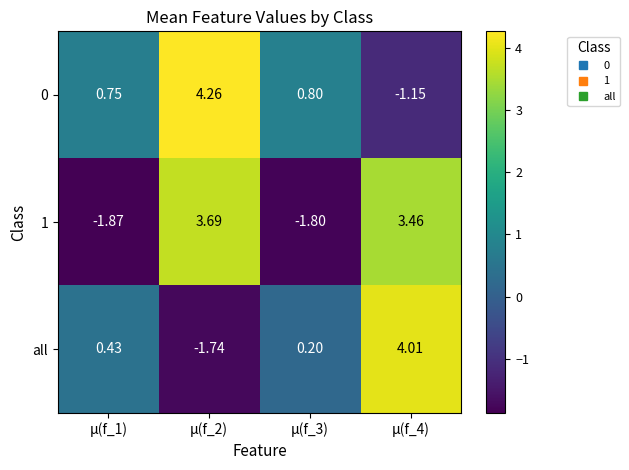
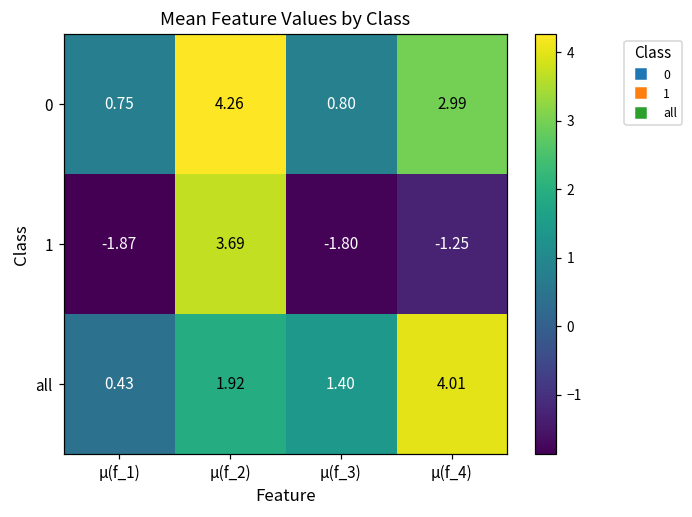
0, μ(f_4): -1.15 -> 2.99
1, μ(f_4): 3.46 -> -1.25
all, μ(f_2): -1.74 -> 1.92
all, μ(f_3): 0.20 -> 1.40
